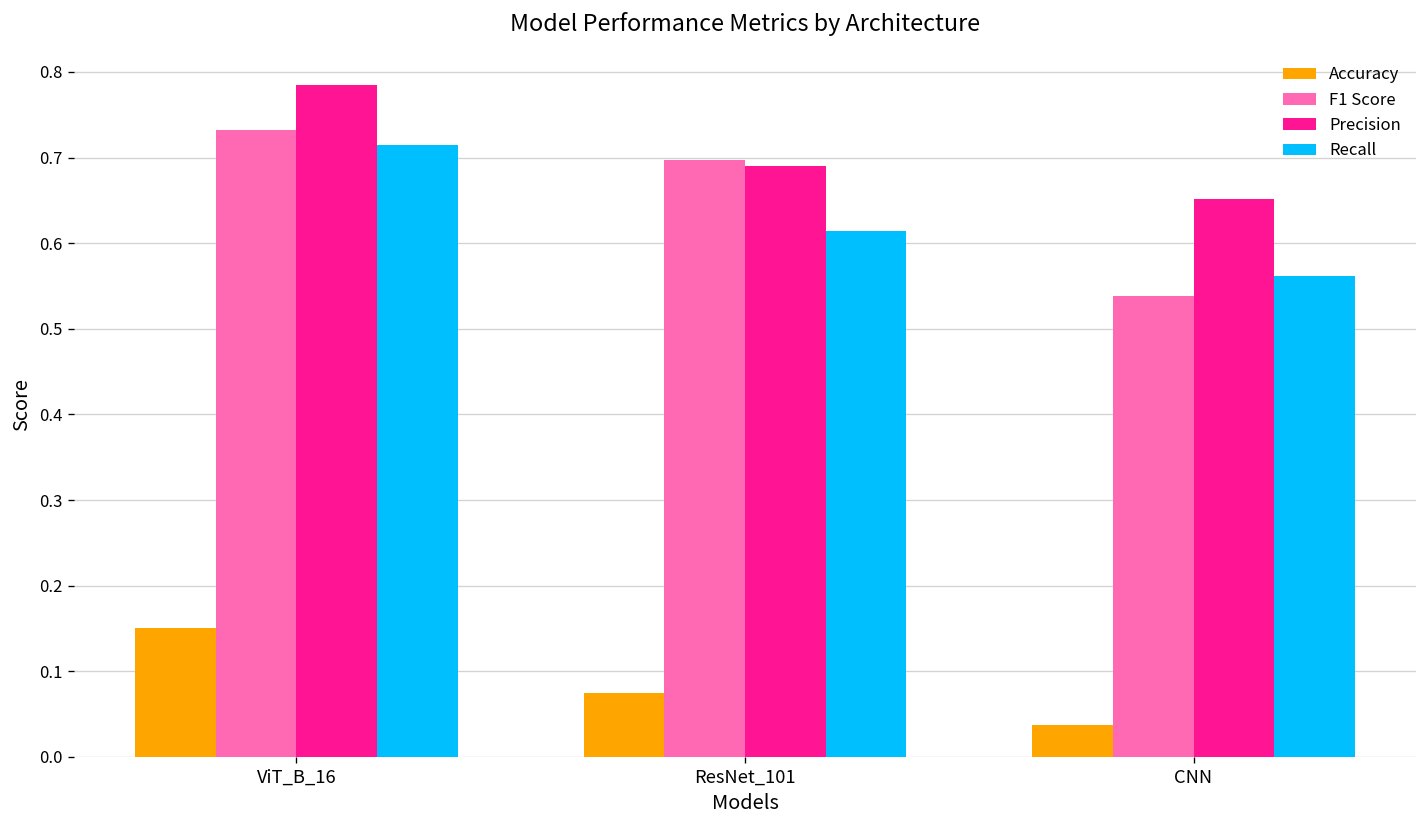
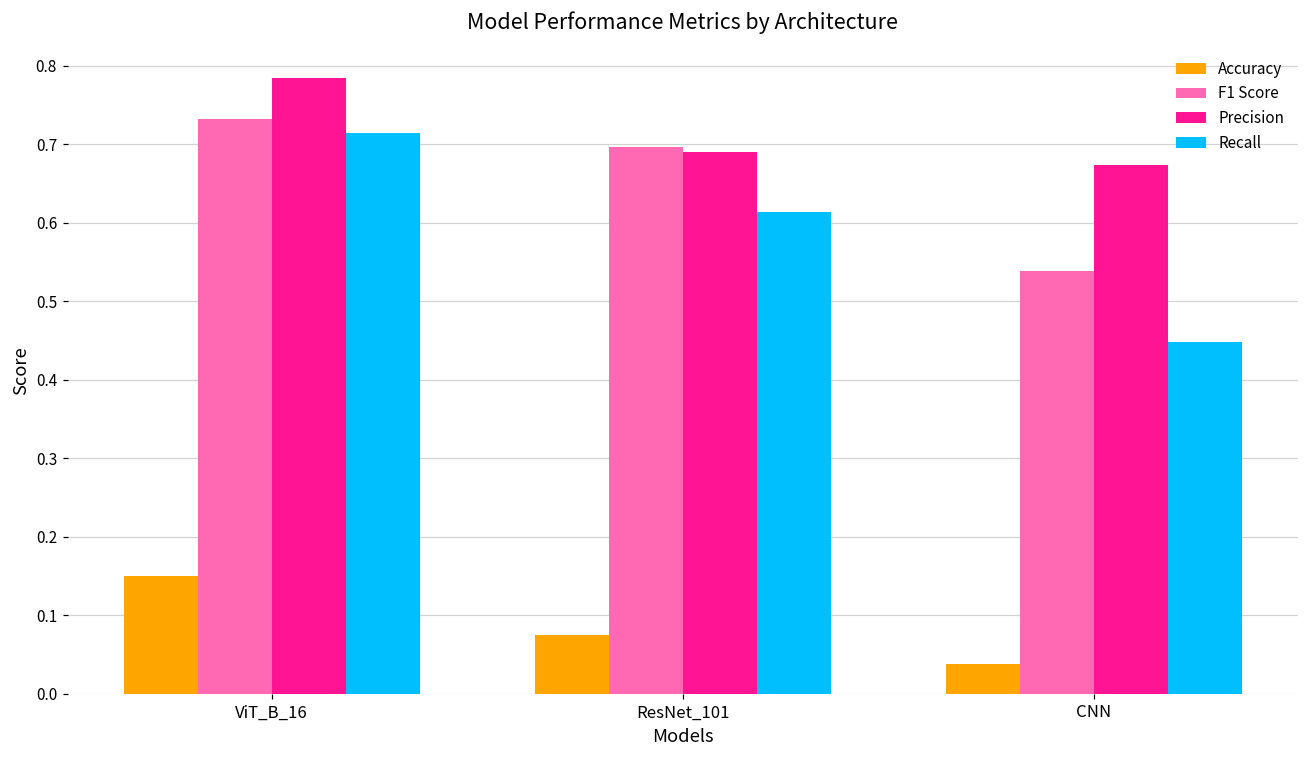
Precision, CNN: 0.65 -> 0.67
Recall, CNN: 0.56 -> 0.45
